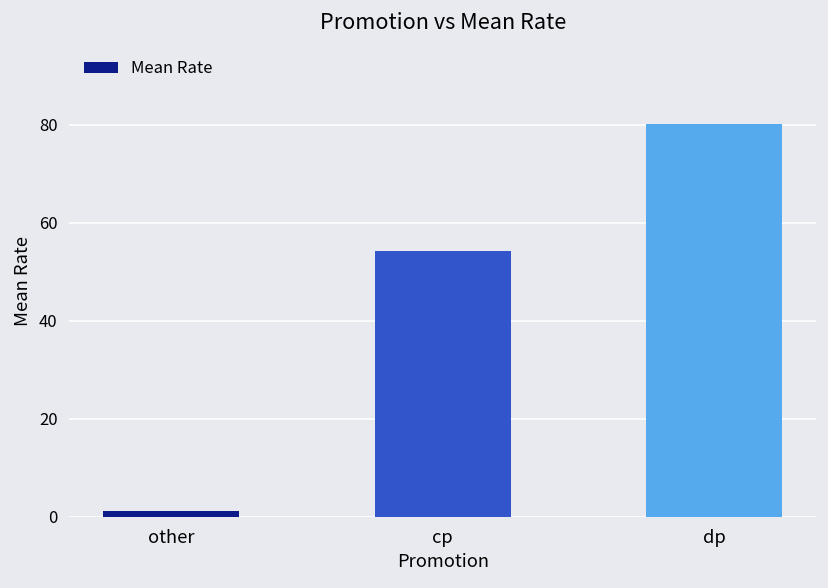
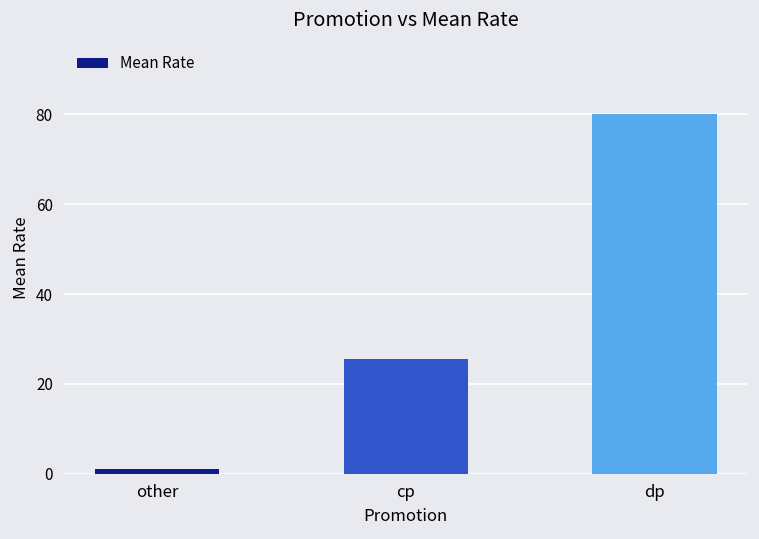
cp: 54 -> 25
